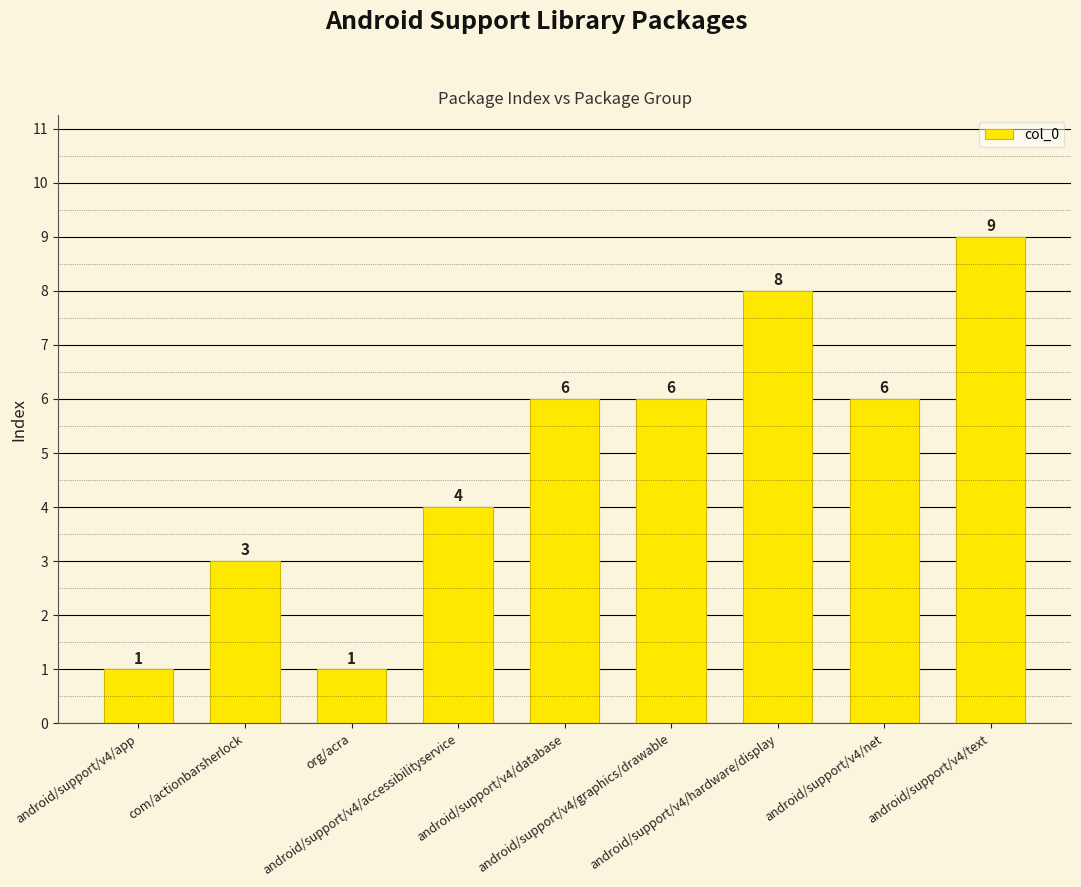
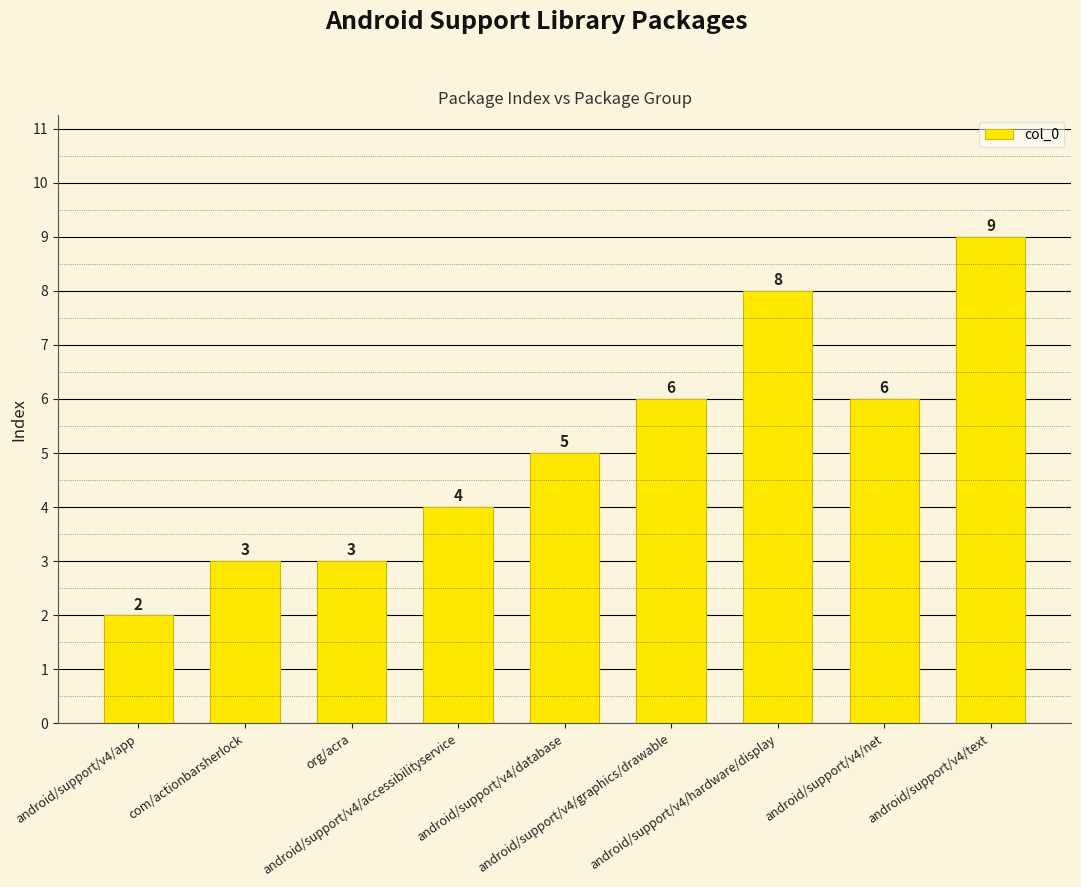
android/support/v4/app: 1 -> 2
org/acra: 1 -> 3
android/support/v4/database: 6 -> 5
